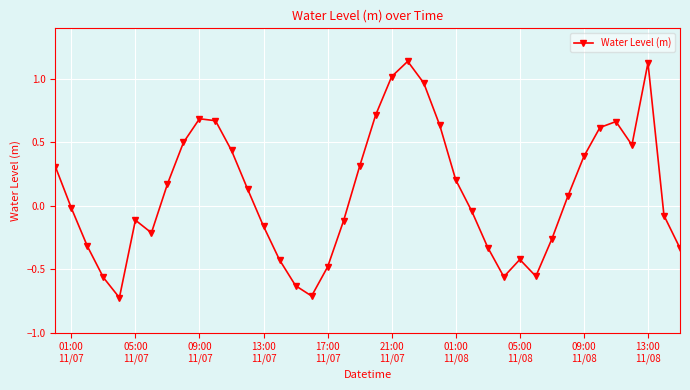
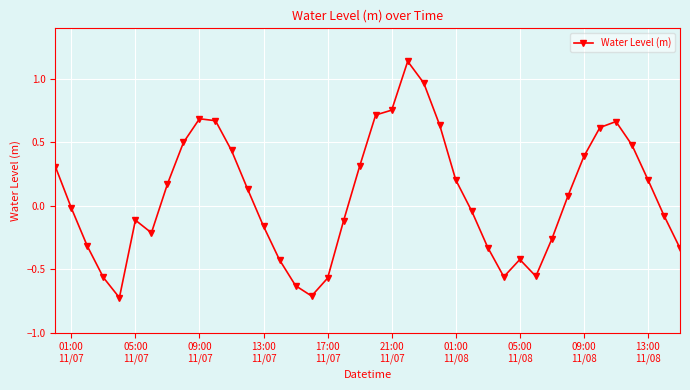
17:00 11/07: -0.48 -> -0.57
21:00 11/07: 1.02 -> 0.75
13:00 11/08: 1.13 -> 0.21
